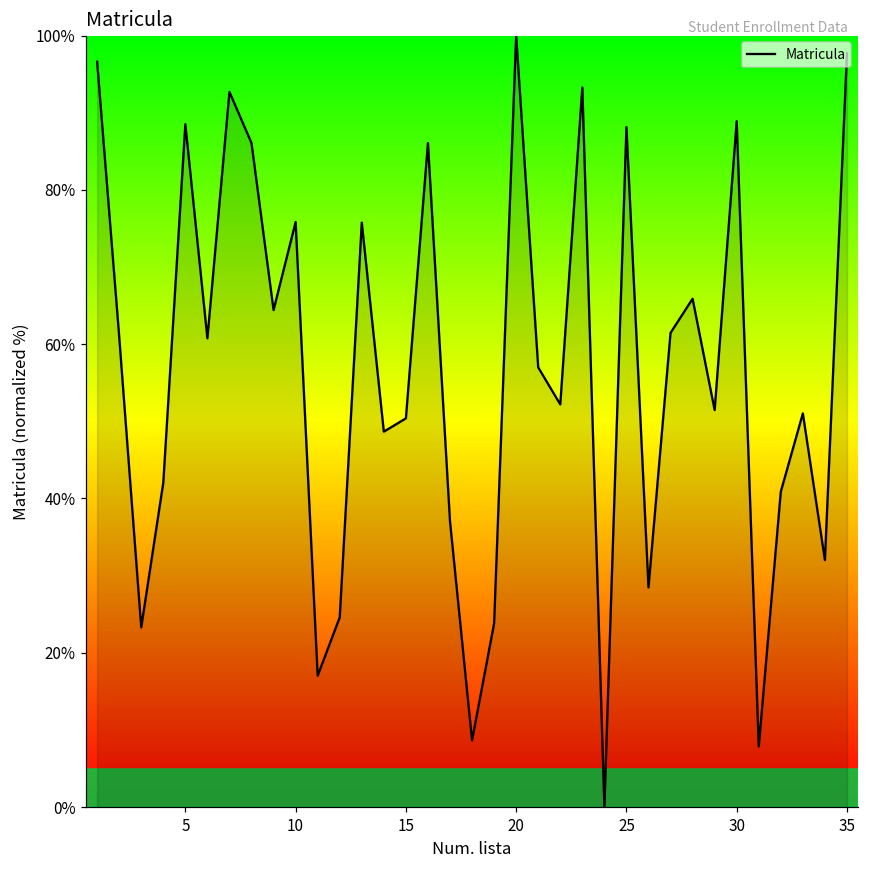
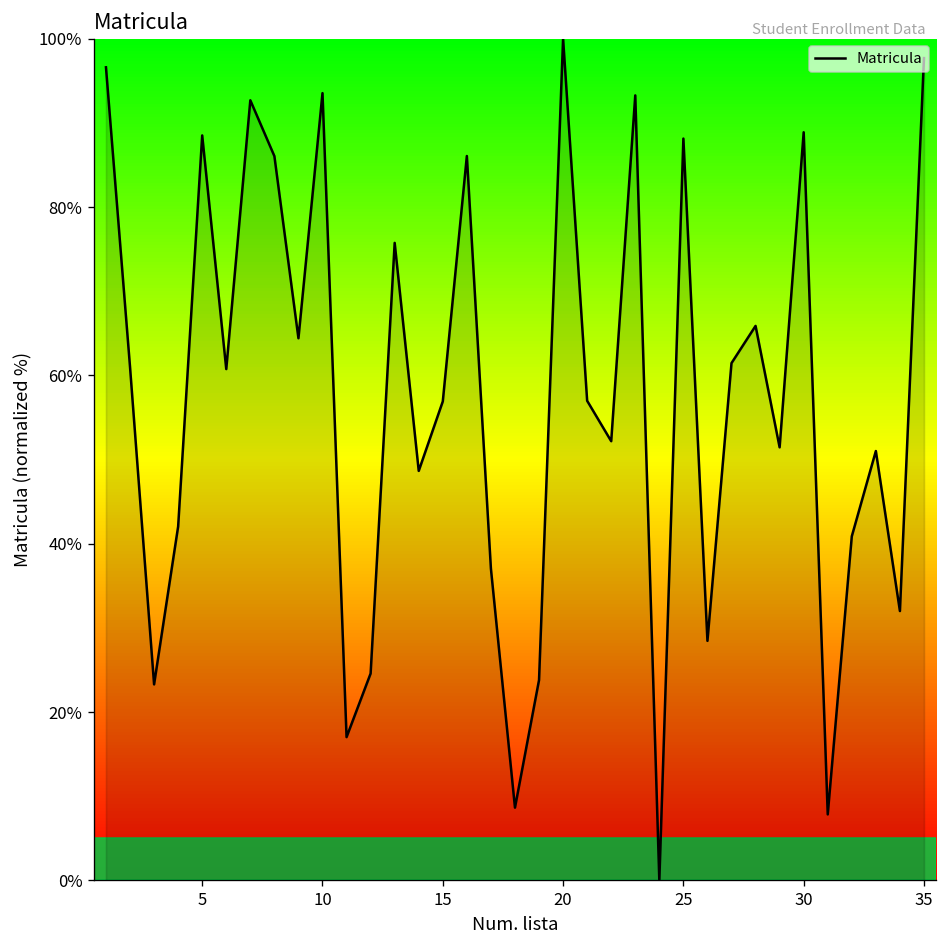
10: 76% -> 94%
15: 50% -> 57%
